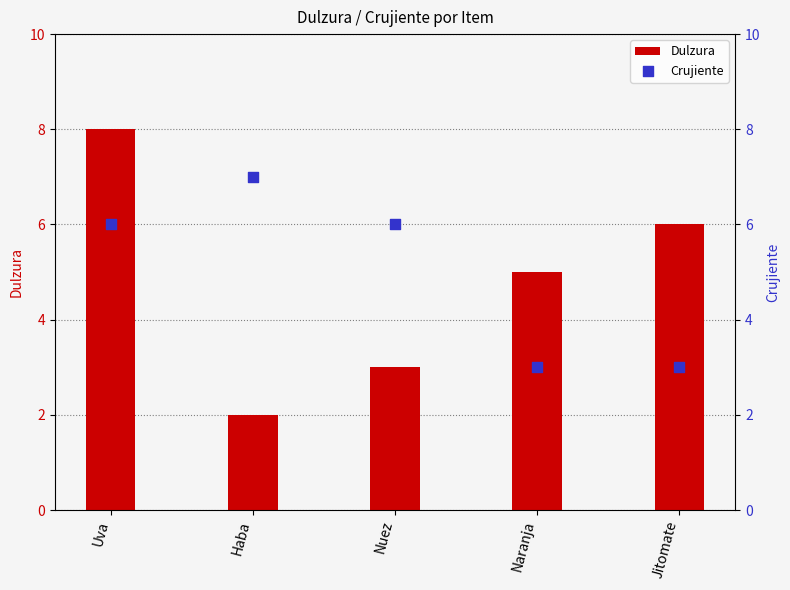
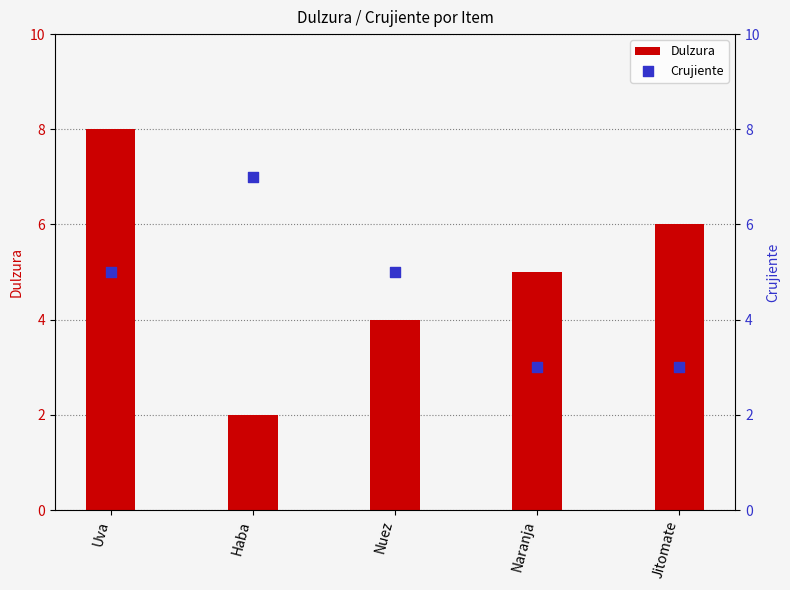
Dulzura, Nuez: 3 -> 4
Crujiente, Uva: 6 -> 5
Crujiente, Nuez: 6 -> 5
